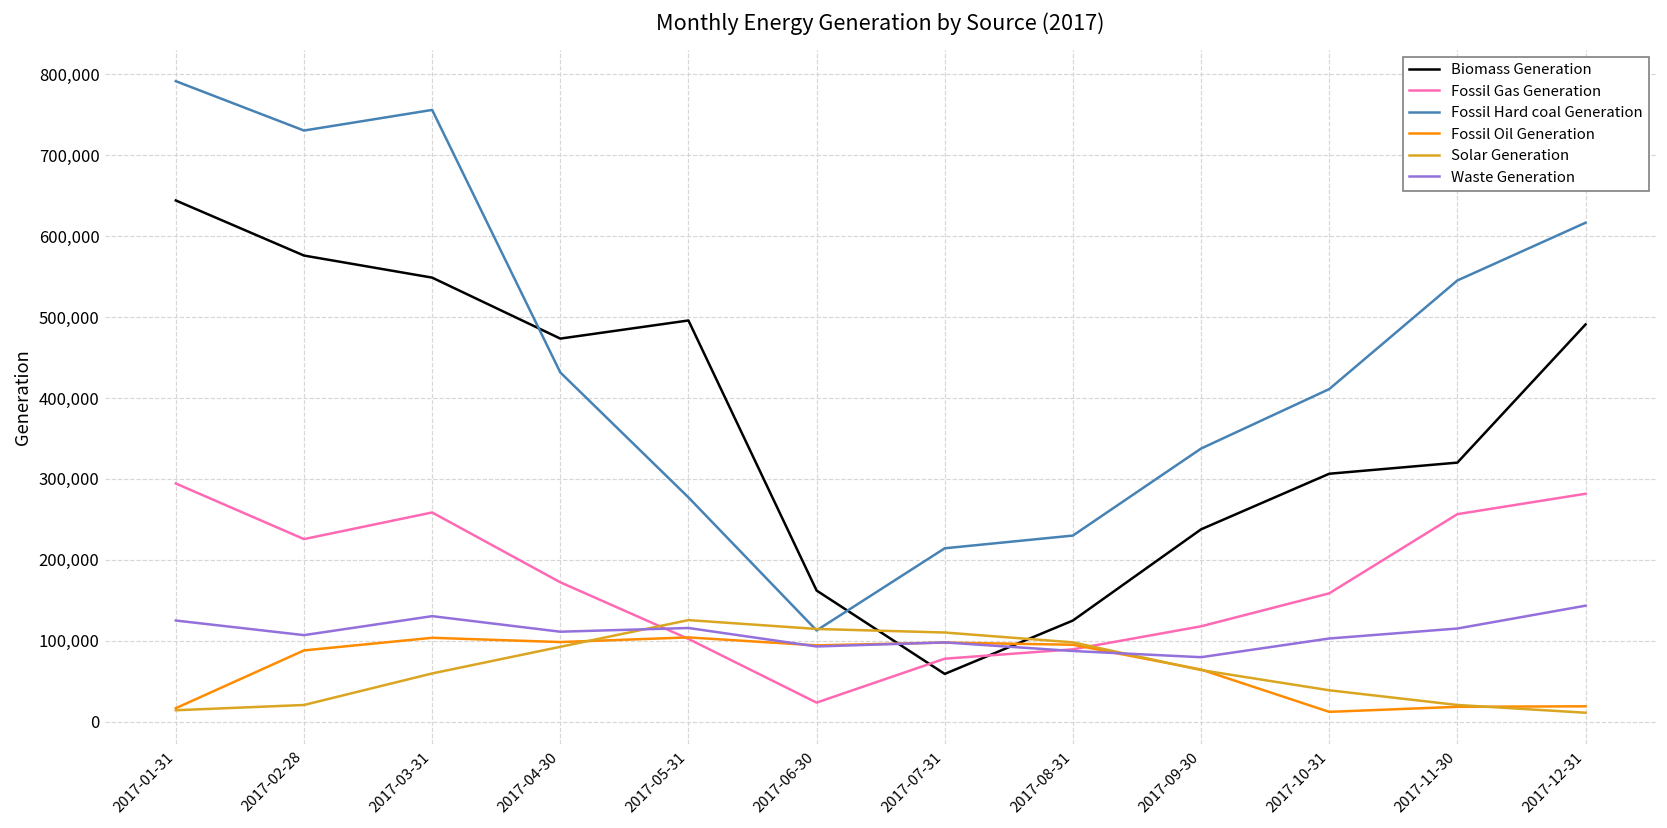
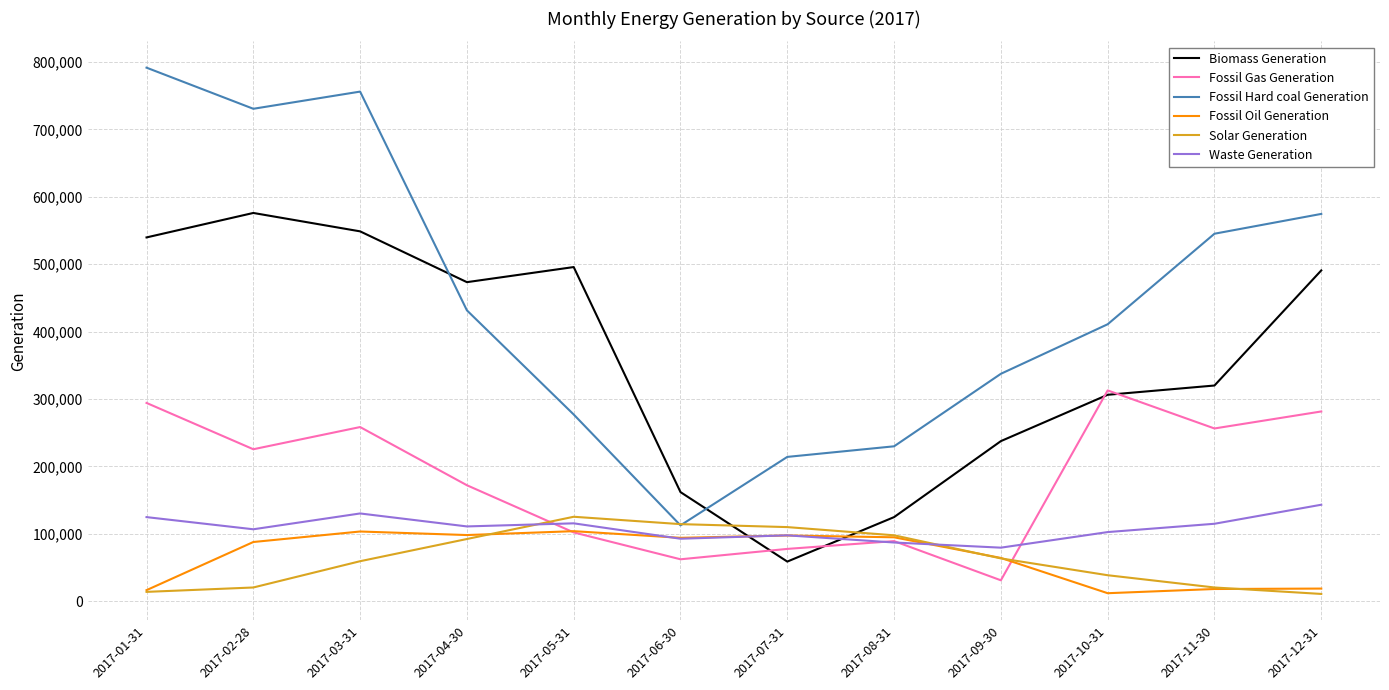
Biomass Generation, 2017-01-31: 640,000 -> 540,000
Fossil Gas Generation, 2017-06-30: 20,000 -> 60,000
Fossil Gas Generation, 2017-09-30: 120,000 -> 30,000
Fossil Gas Generation, 2017-10-31: 160,000 -> 310,000
Fossil Hard coal Generation, 2017-12-31: 620,000 -> 570,000
